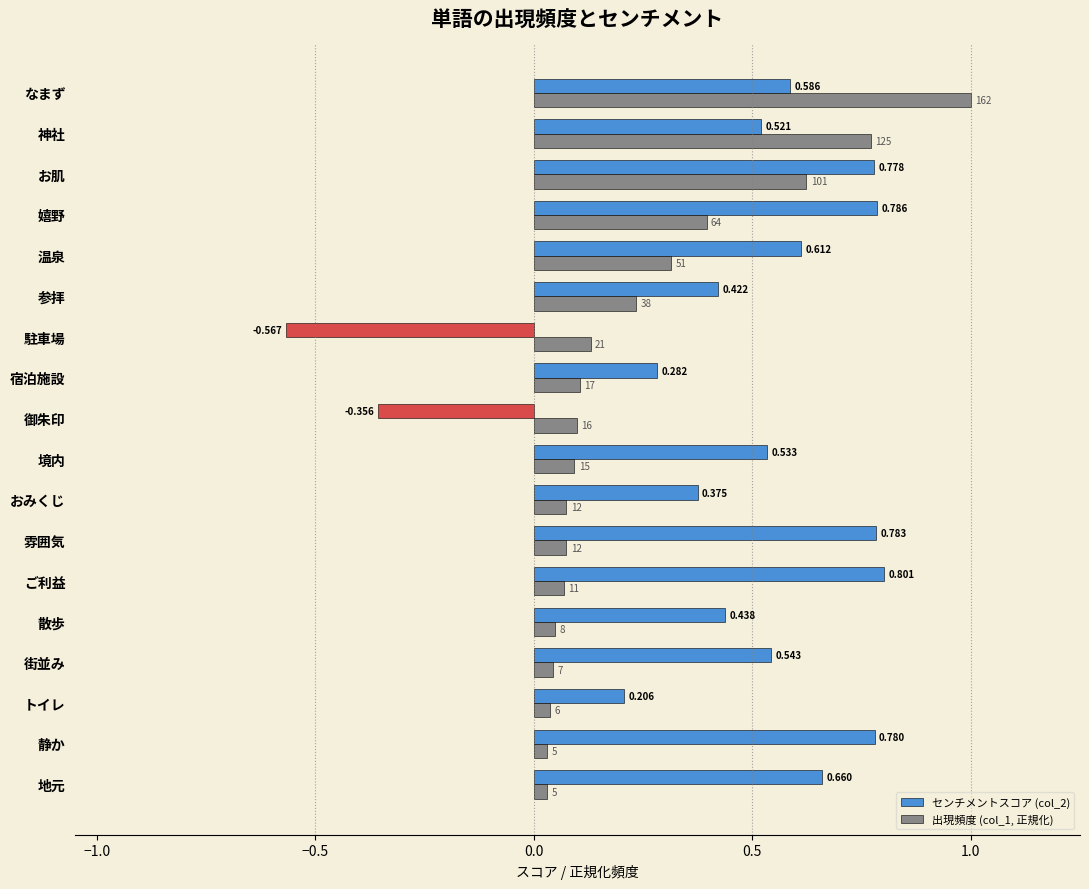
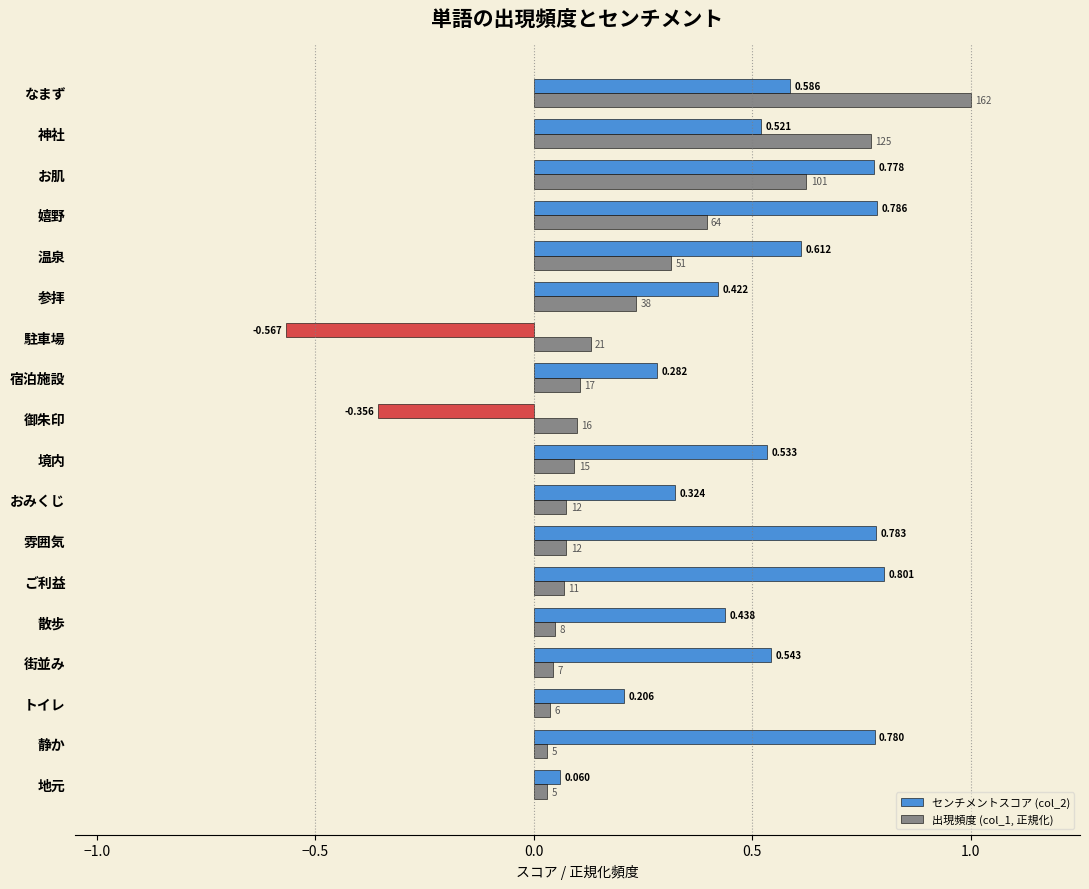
センチメントスコア (col_2), おみくじ: 0.375 -> 0.324
センチメントスコア (col_2), 地元: 0.660 -> 0.060
